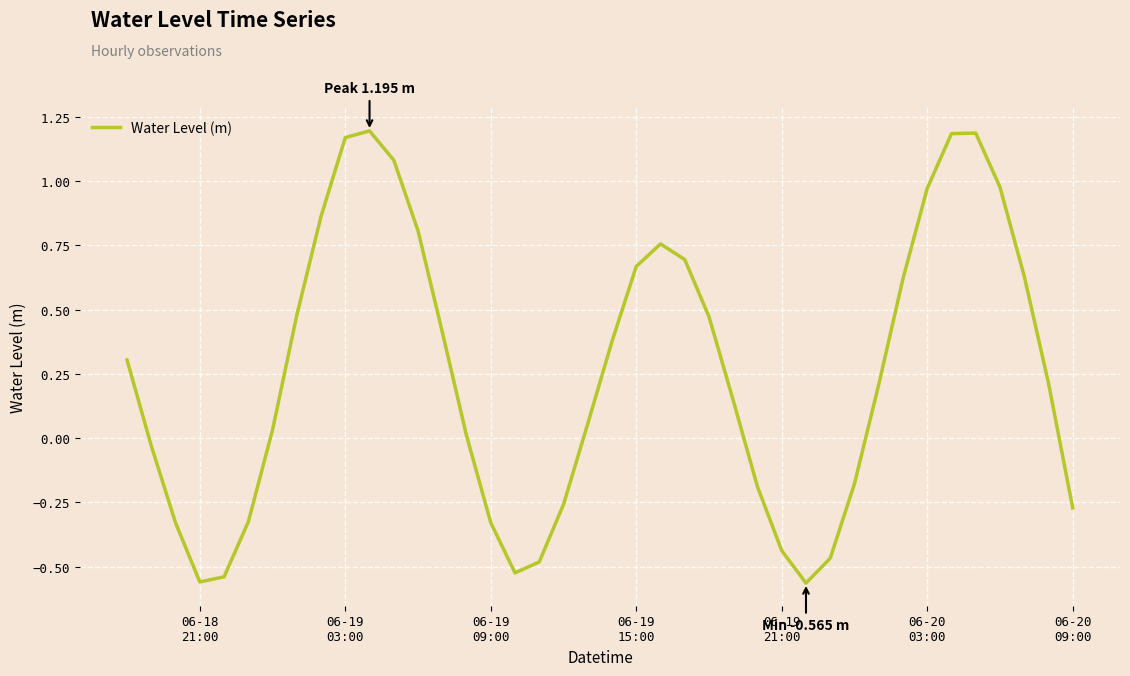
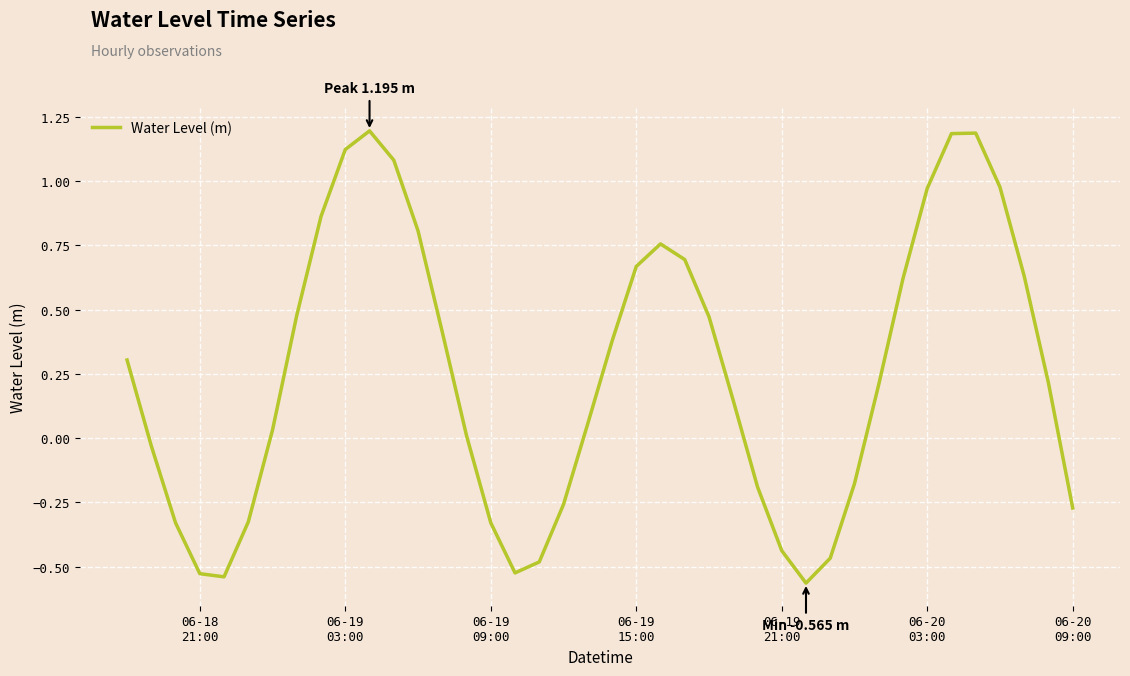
06-18 21:00: -0.56 -> -0.53
06-19 03:00: 1.17 -> 1.12
